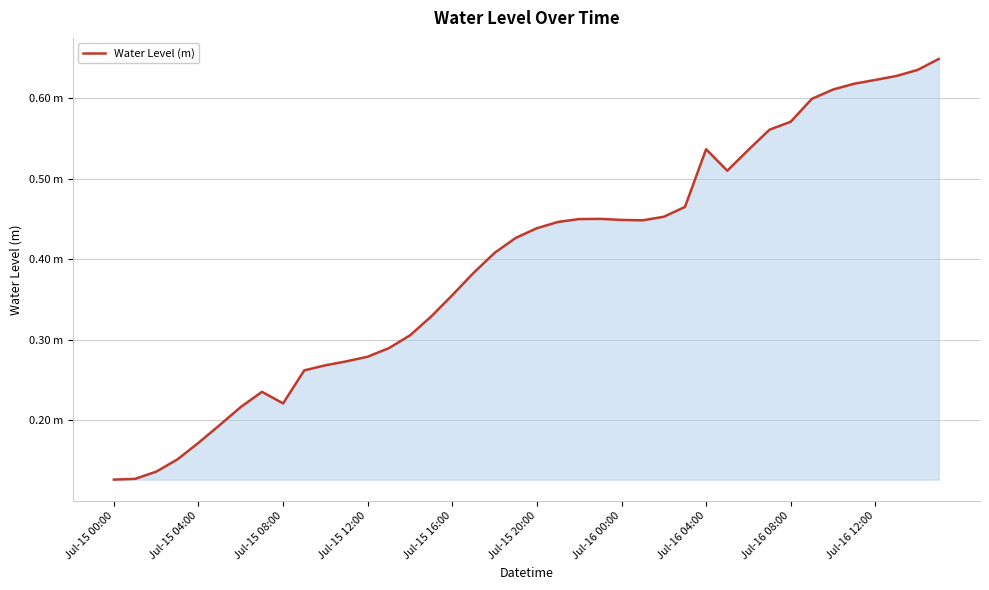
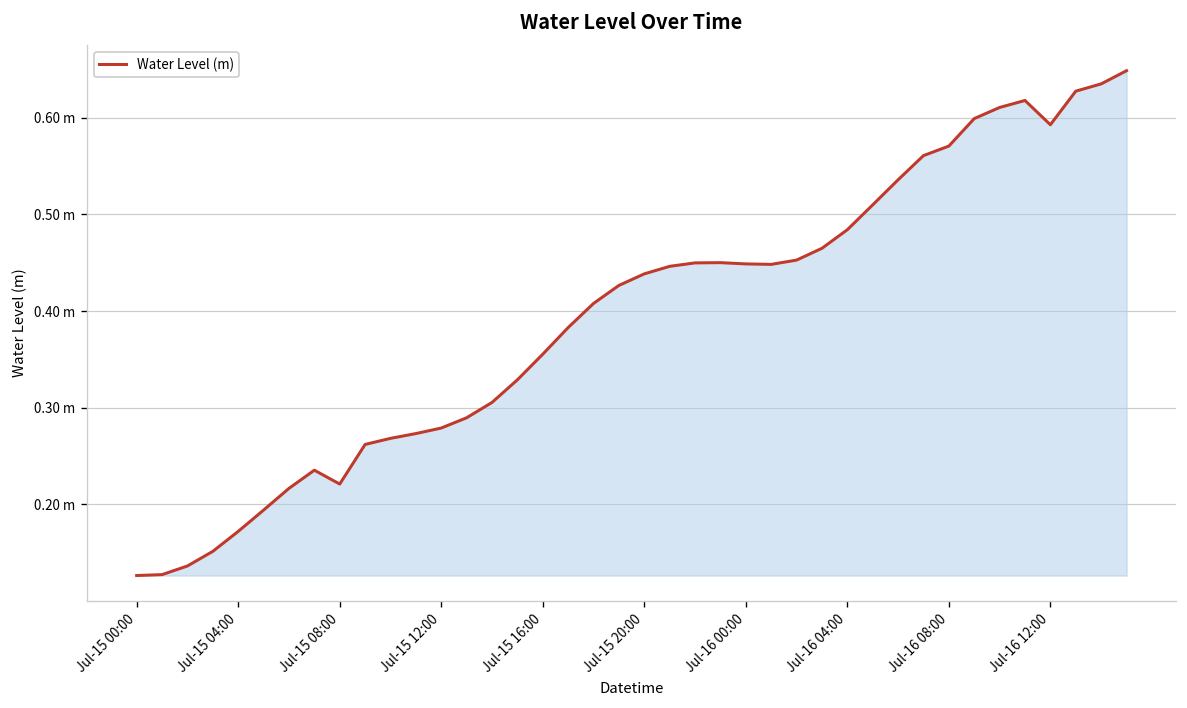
Jul-16 04:00: 0.54 m -> 0.48 m
Jul-16 12:00: 0.62 m -> 0.59 m
